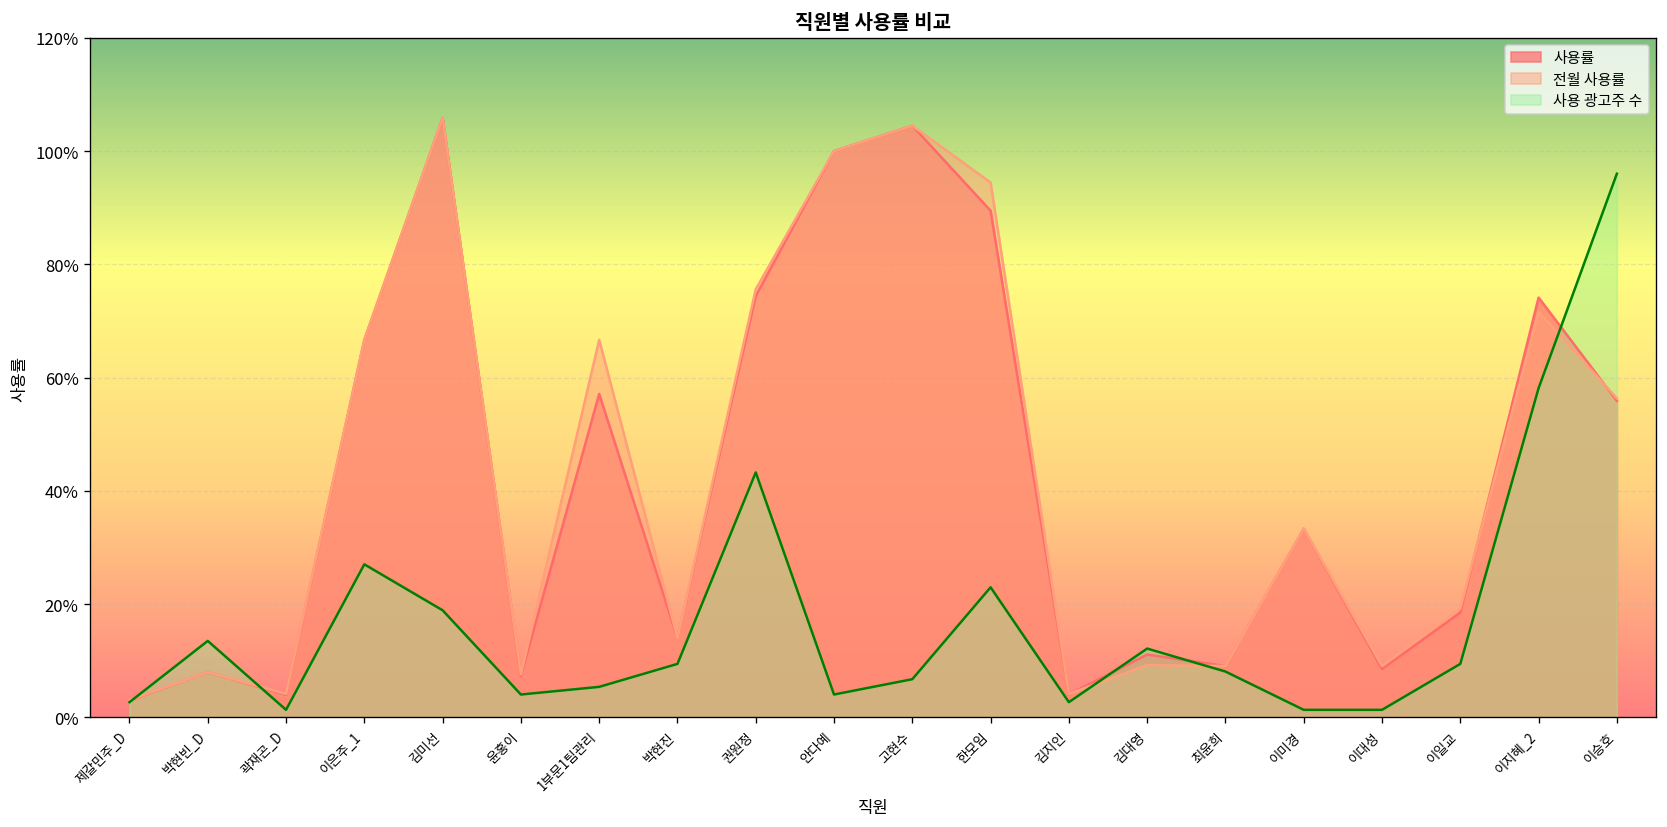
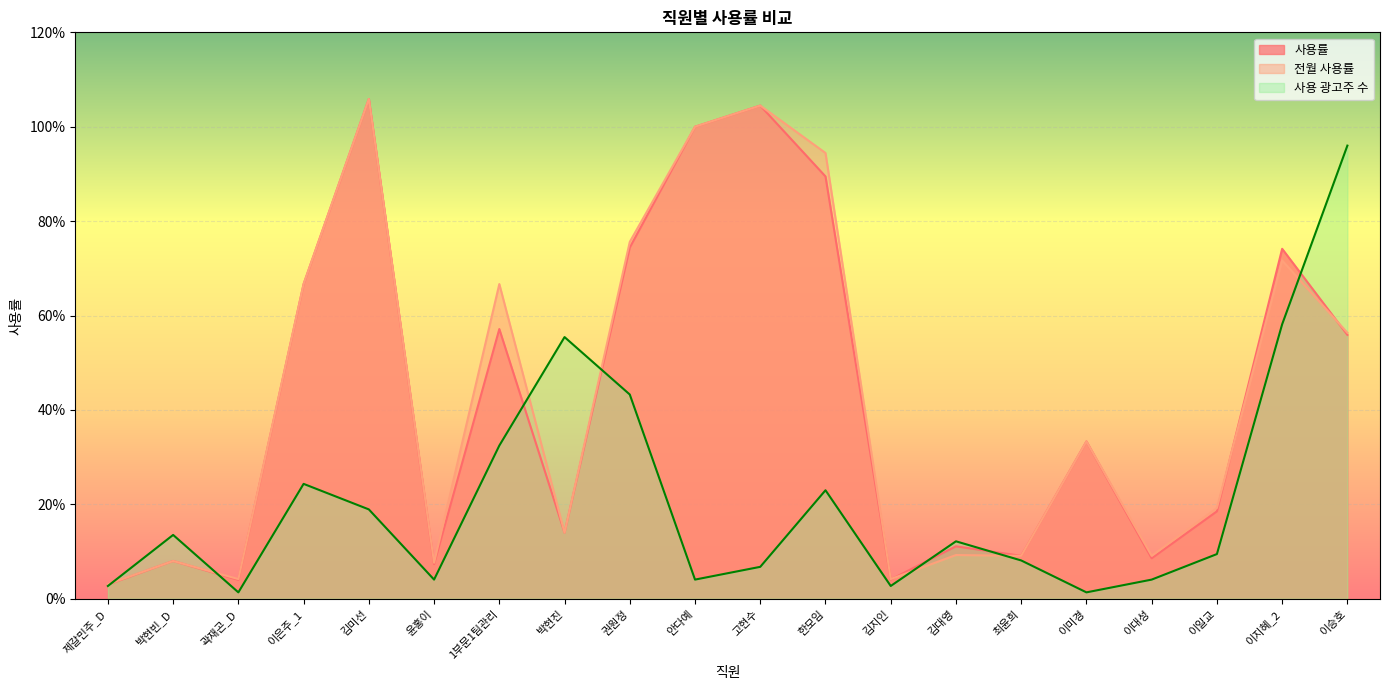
사용 광고주 수, 이은주_1: 27% -> 24%
사용 광고주 수, 1부문1팀관리: 5% -> 32%
사용 광고주 수, 박현진: 9% -> 55%
사용 광고주 수, 이대성: 1% -> 4%
